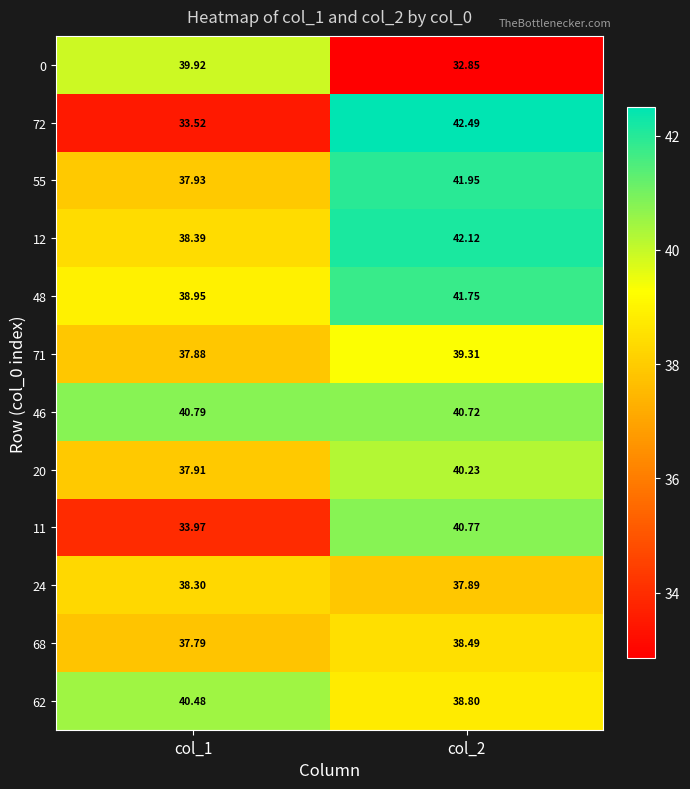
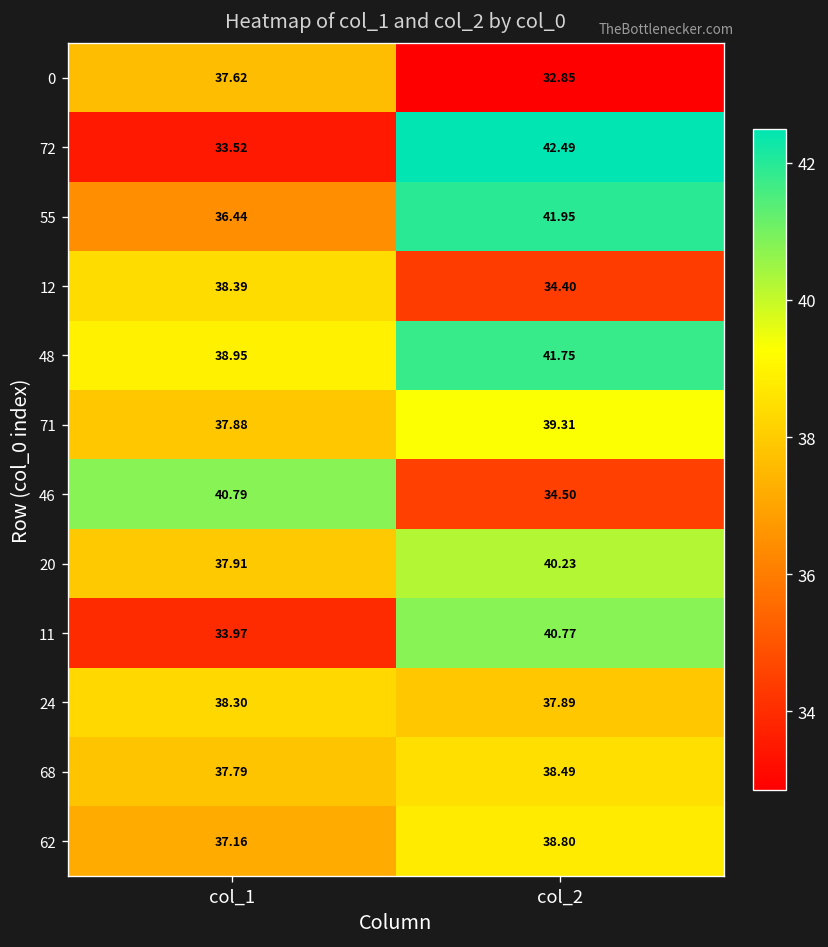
0, col_1: 39.92 -> 37.62
55, col_1: 37.93 -> 36.44
12, col_2: 42.12 -> 34.40
46, col_2: 40.72 -> 34.50
62, col_1: 40.48 -> 37.16
